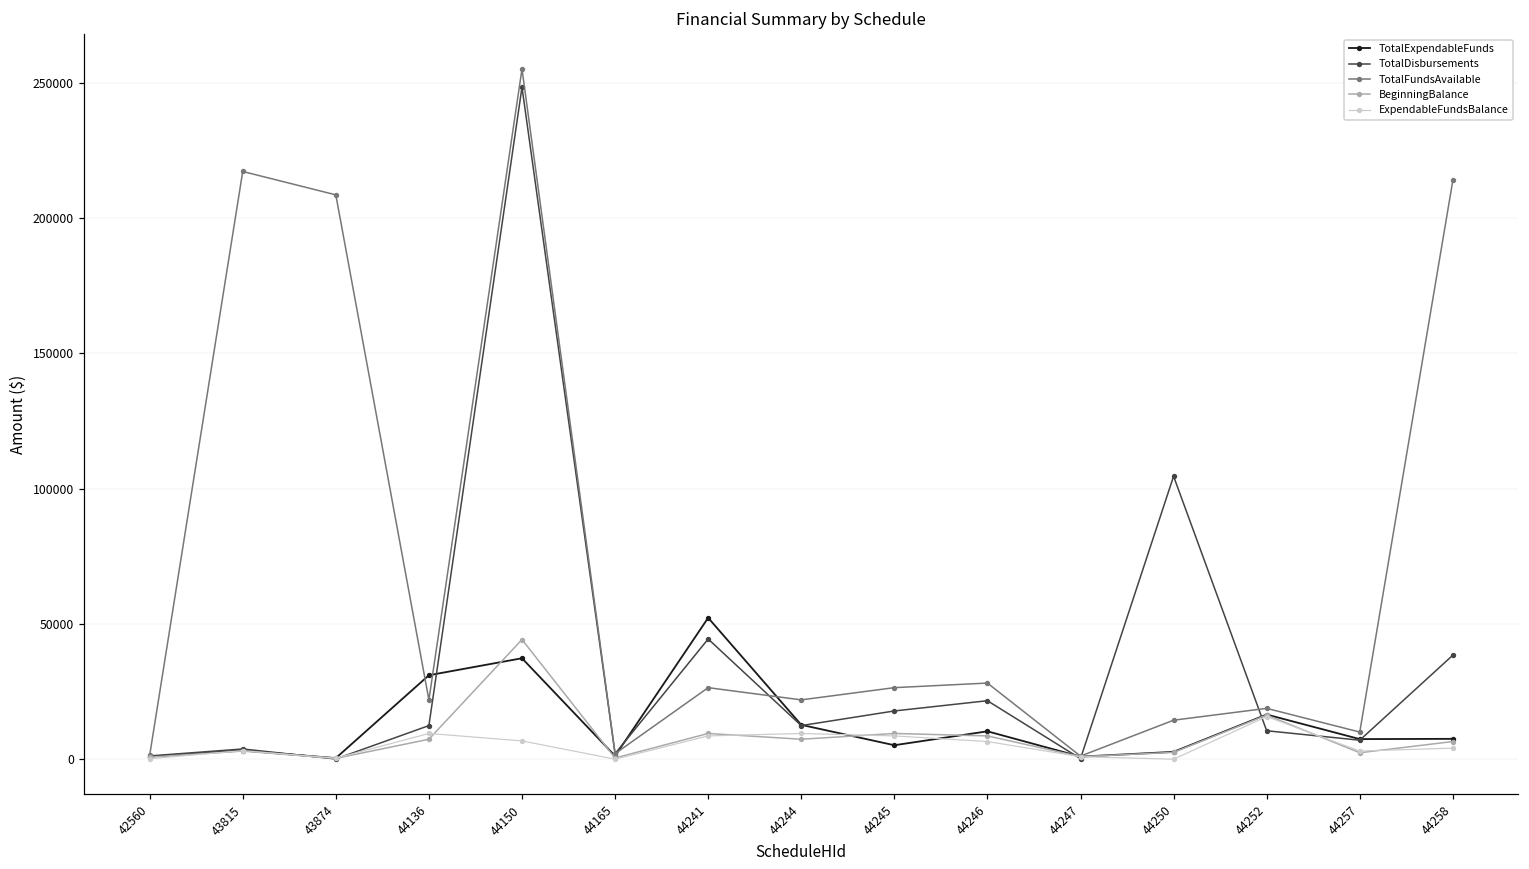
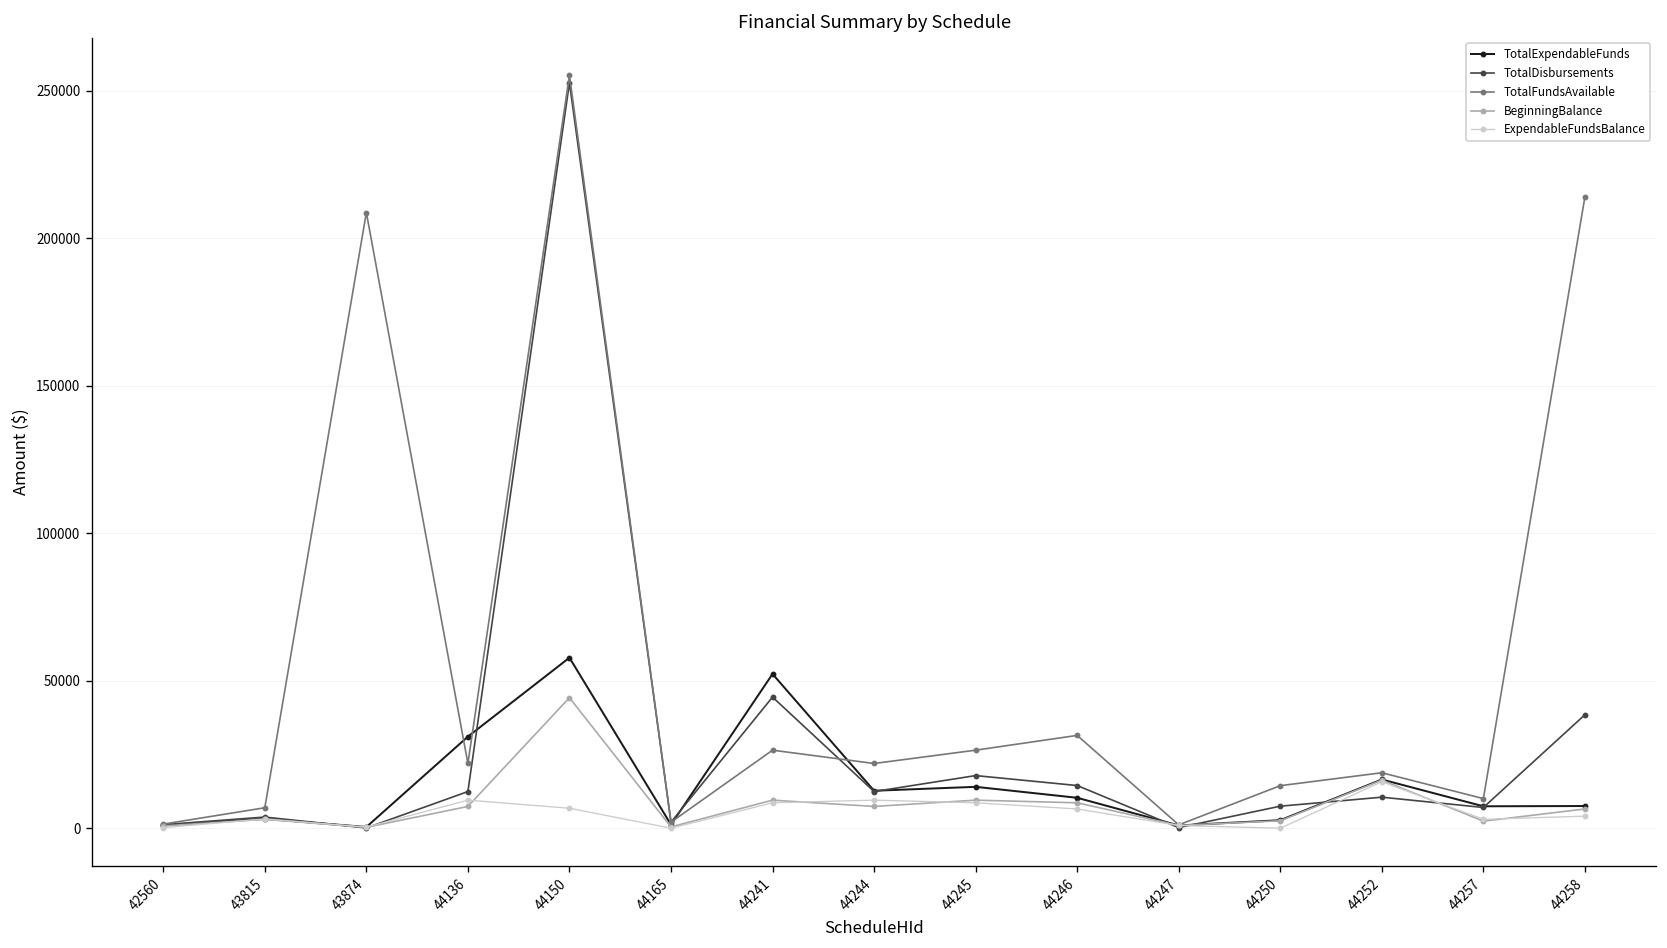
TotalFundsAvailable, 43815: 217000 -> 7000
TotalExpendableFunds, 44150: 37000 -> 58000
TotalDisbursements, 44150: 248000 -> 253000
TotalExpendableFunds, 44245: 5000 -> 14000
TotalDisbursements, 44246: 22000 -> 14000
TotalFundsAvailable, 44246: 28000 -> 31000
TotalDisbursements, 44250: 105000 -> 7000
